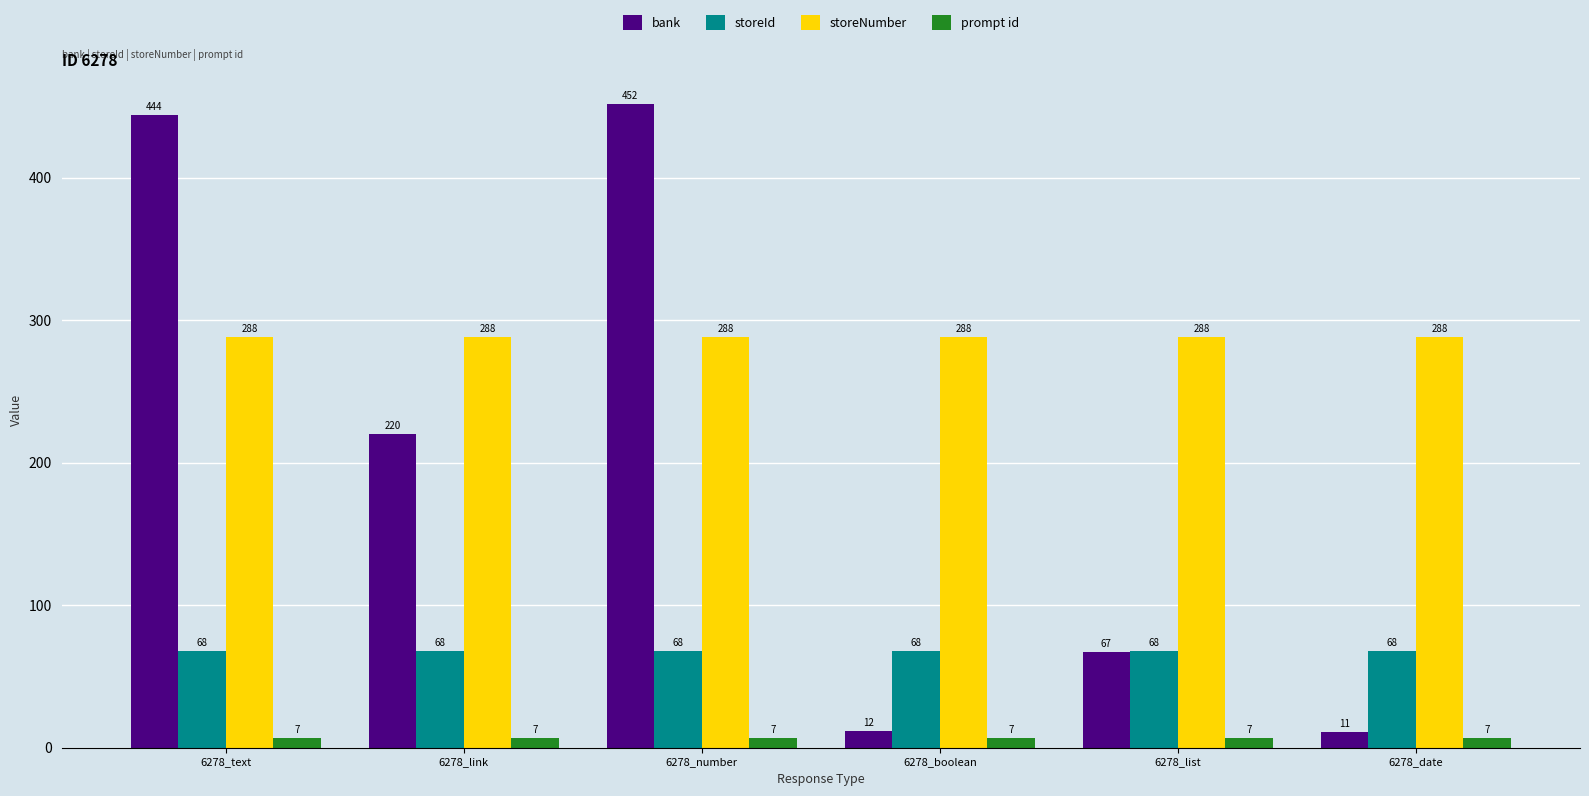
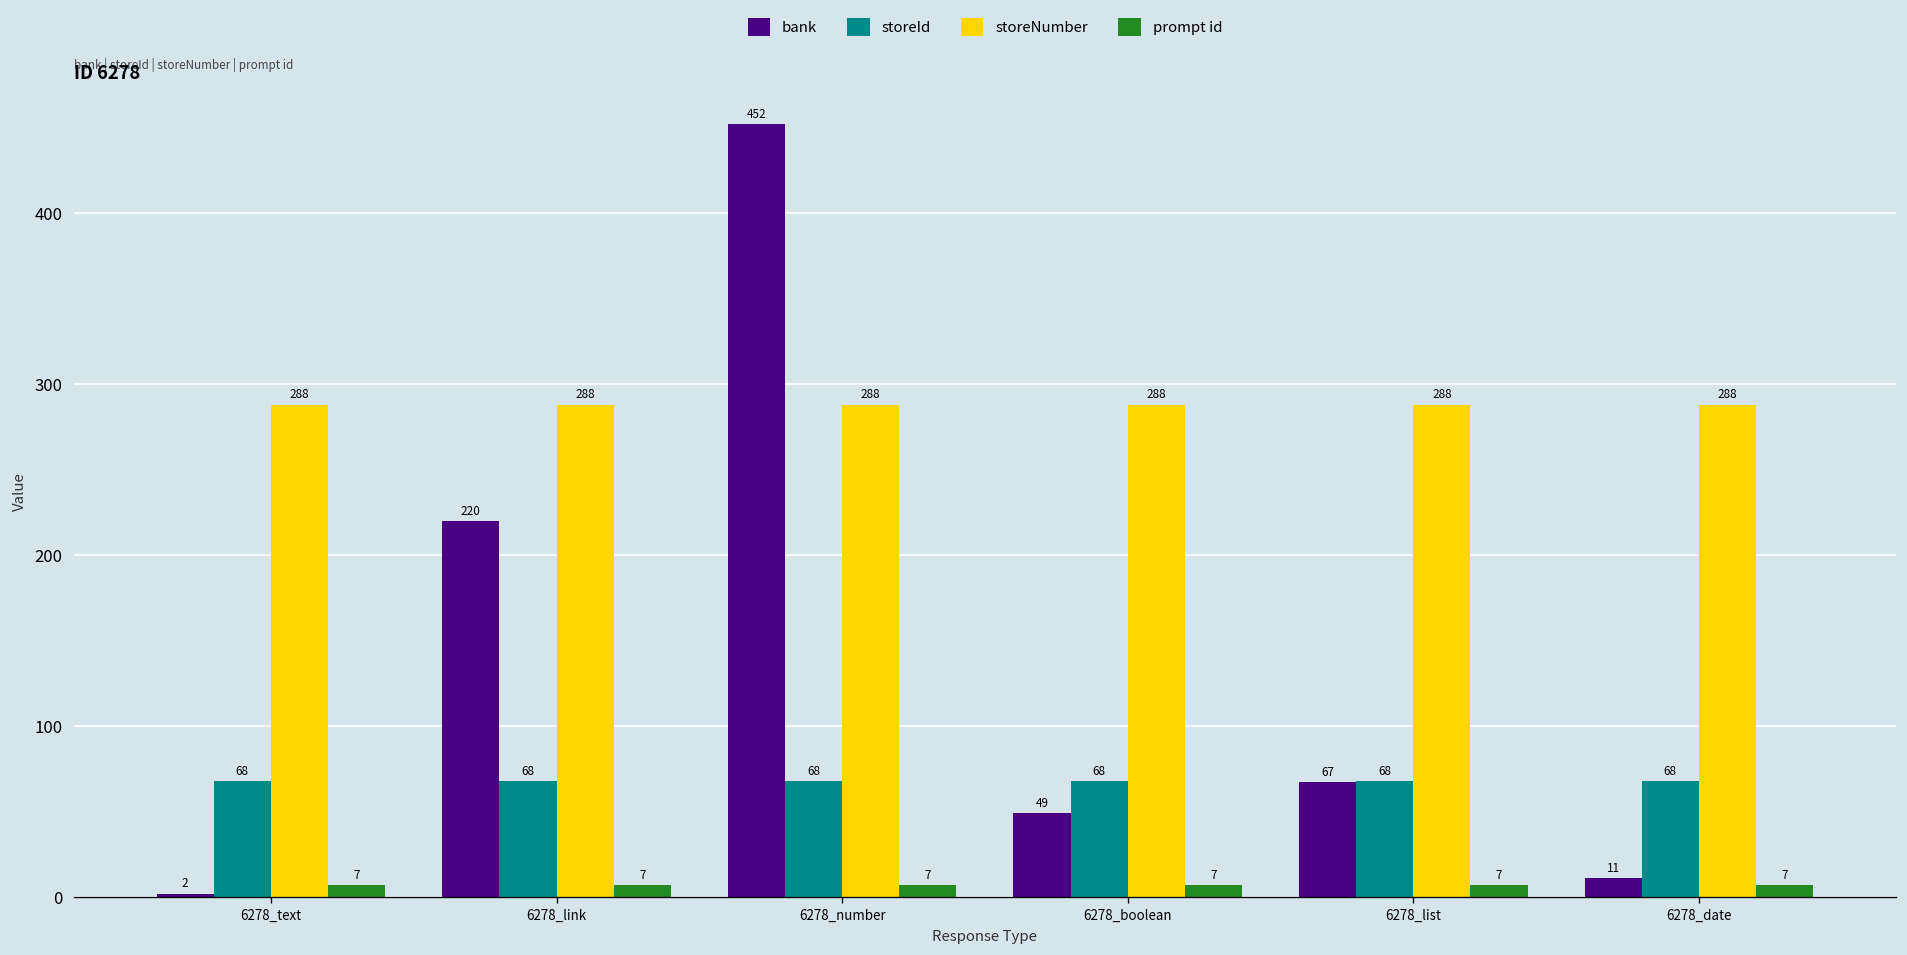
bank, 6278_text: 444 -> 2
bank, 6278_boolean: 12 -> 49
